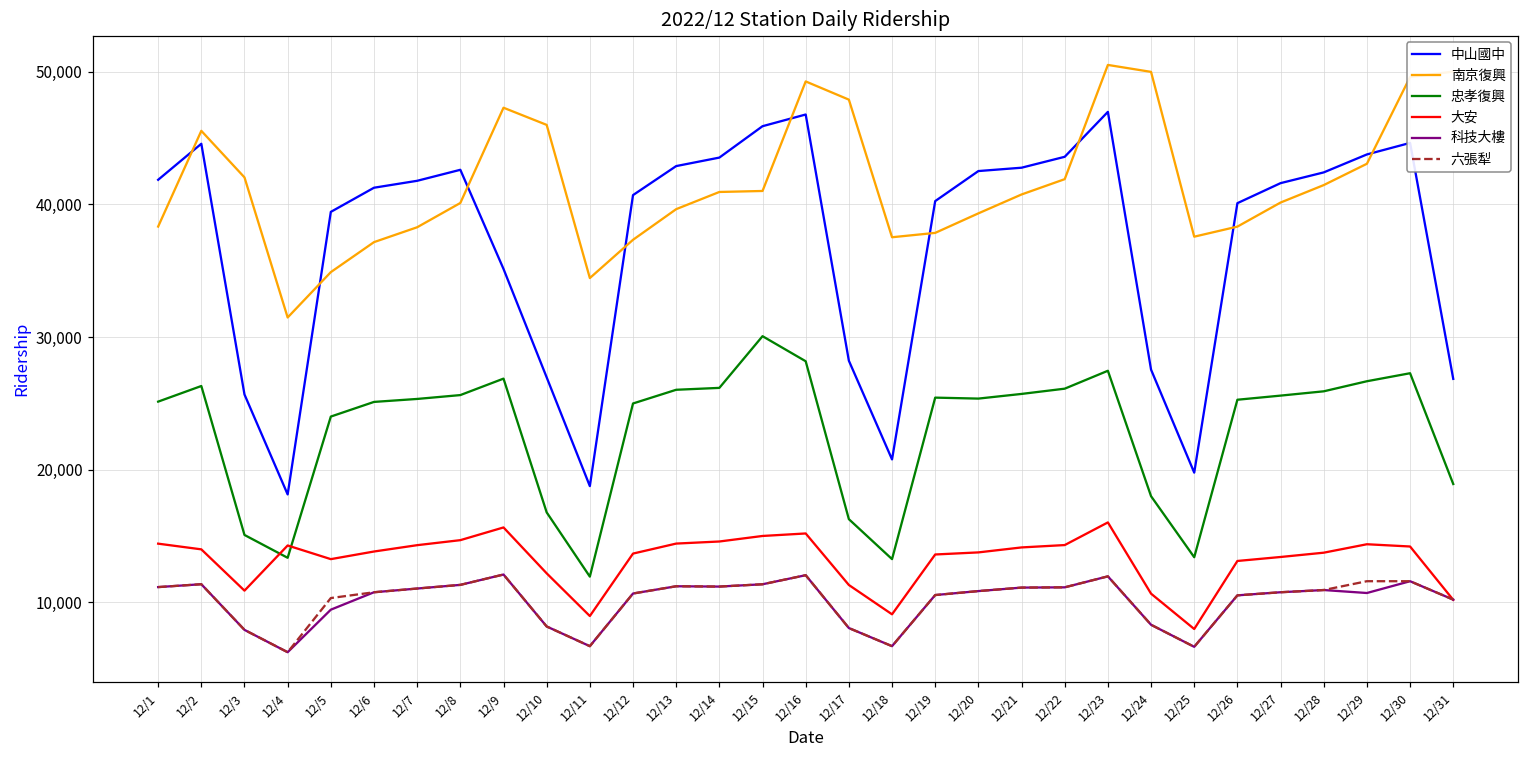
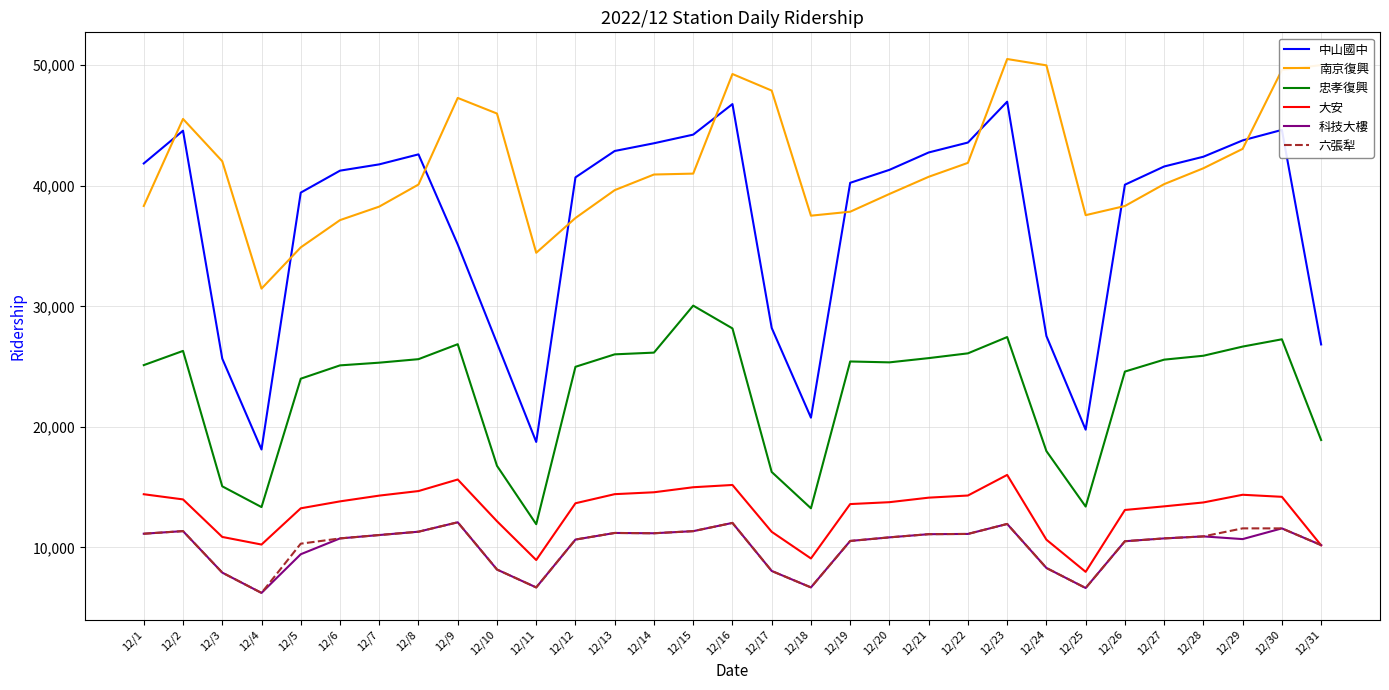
大安, 12/4: 14,300 -> 10,200
中山國中, 12/15: 45,900 -> 44,200
中山國中, 12/20: 42,500 -> 41,300
忠孝復興, 12/26: 25,300 -> 24,600
